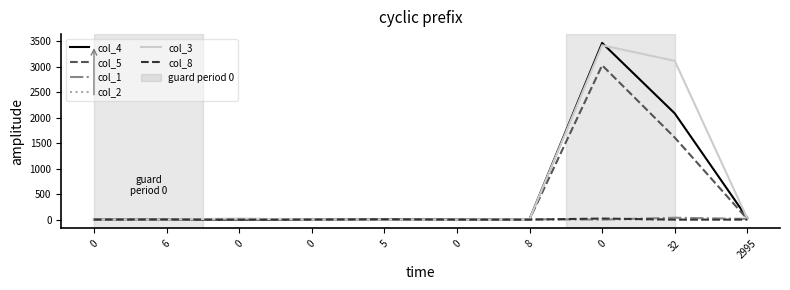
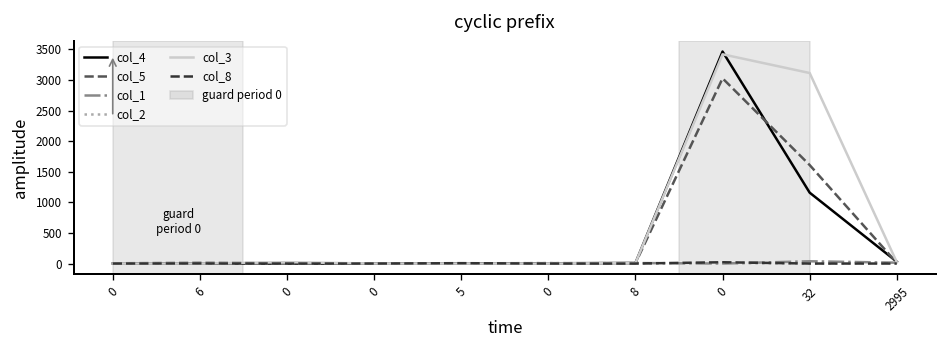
col_4, 32: 2100 -> 1200
